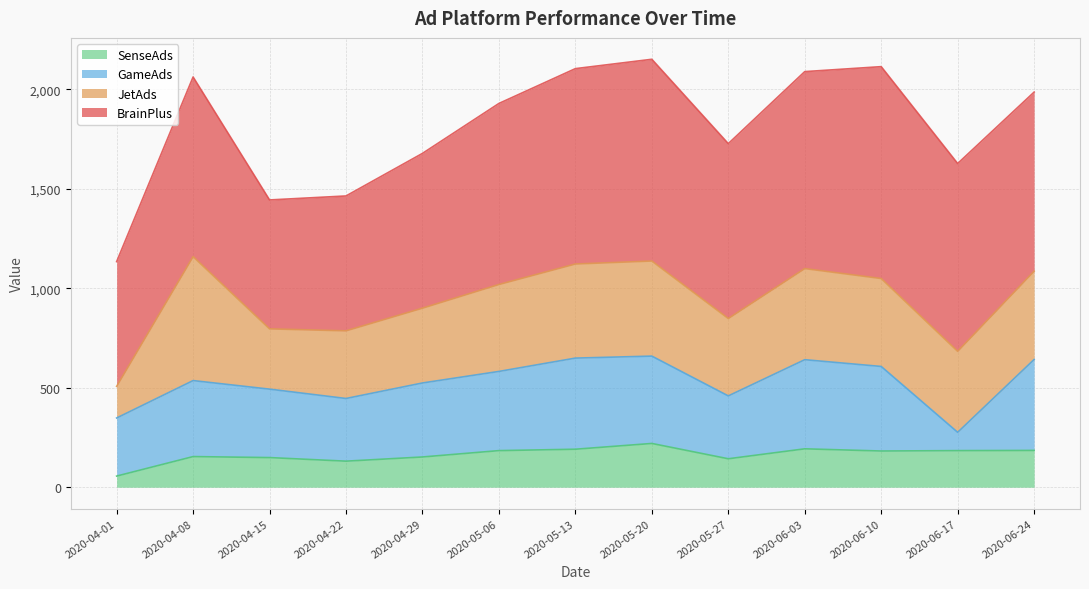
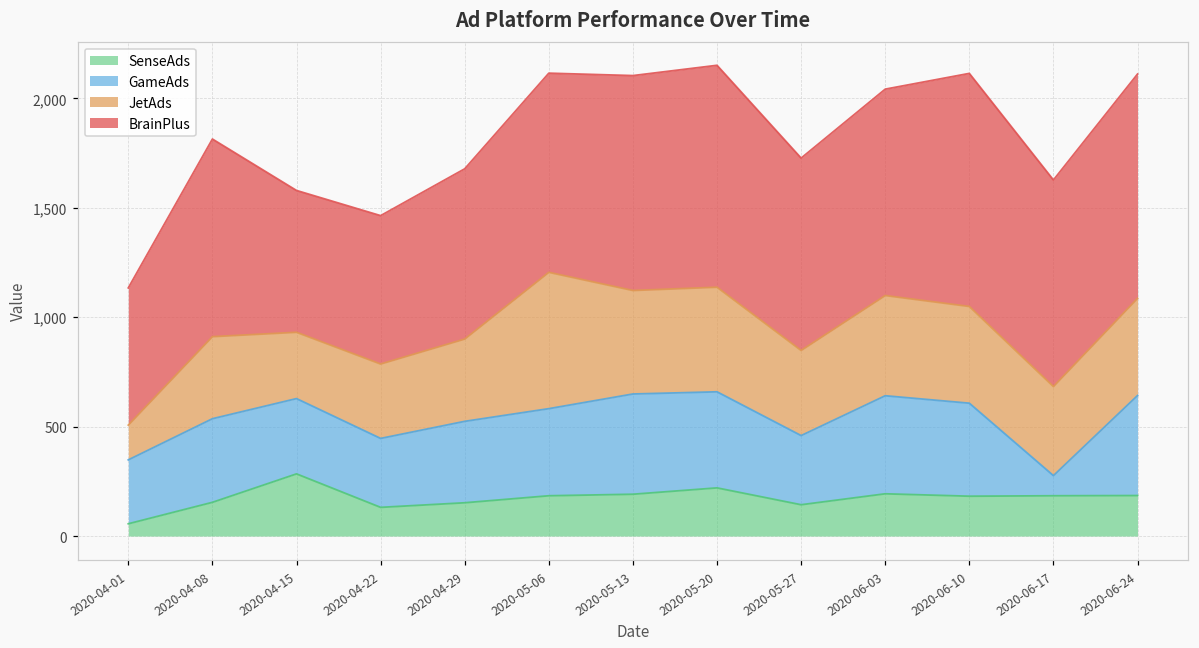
JetAds, 2020-04-08: 620 -> 380
SenseAds, 2020-04-15: 150 -> 280
JetAds, 2020-05-06: 440 -> 620
BrainPlus, 2020-06-03: 990 -> 940
BrainPlus, 2020-06-24: 900 -> 1,030
